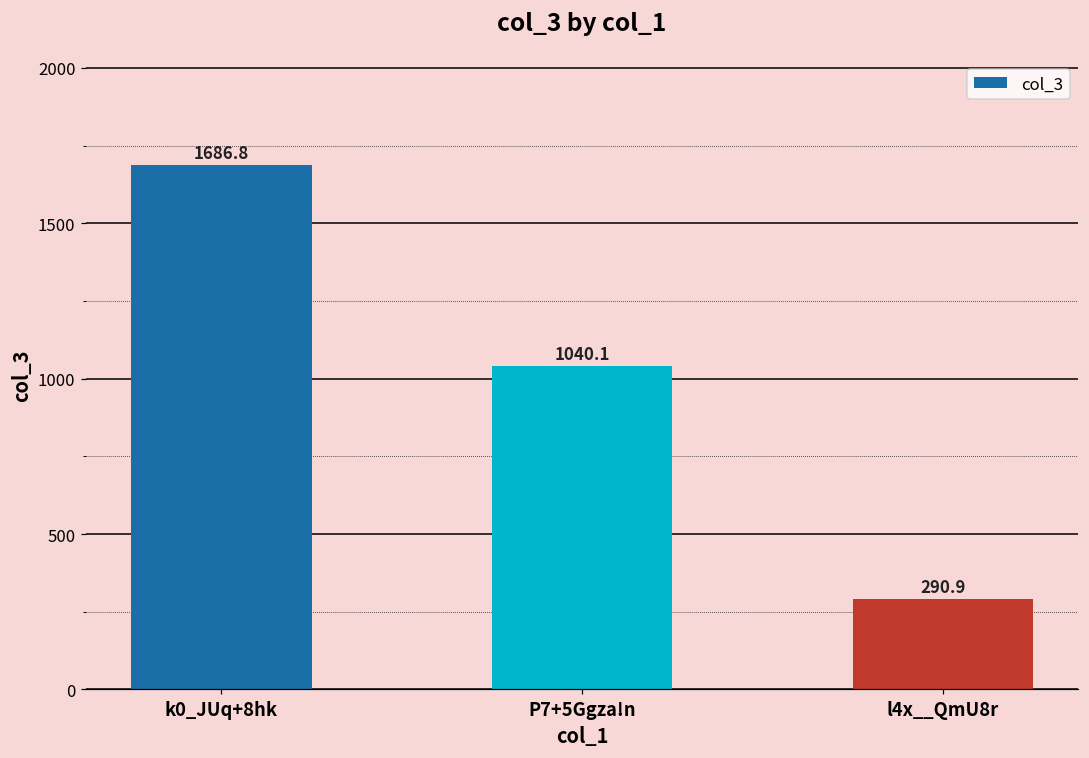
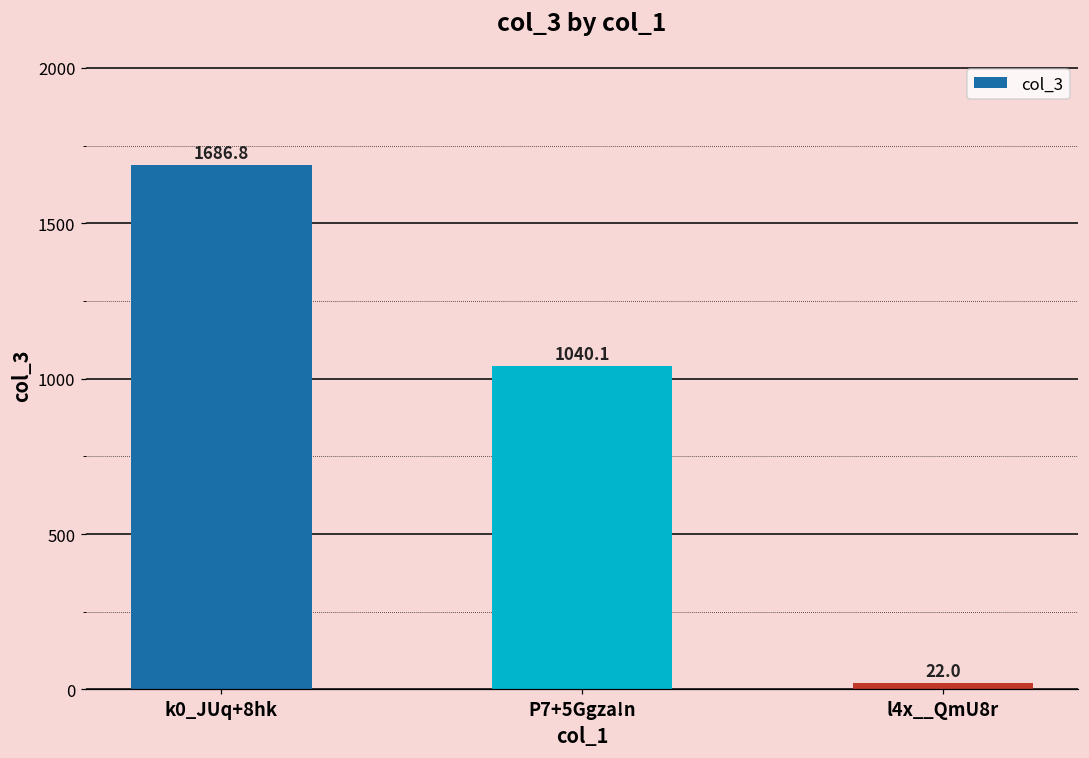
l4x__QmU8r: 290.9 -> 22.0
